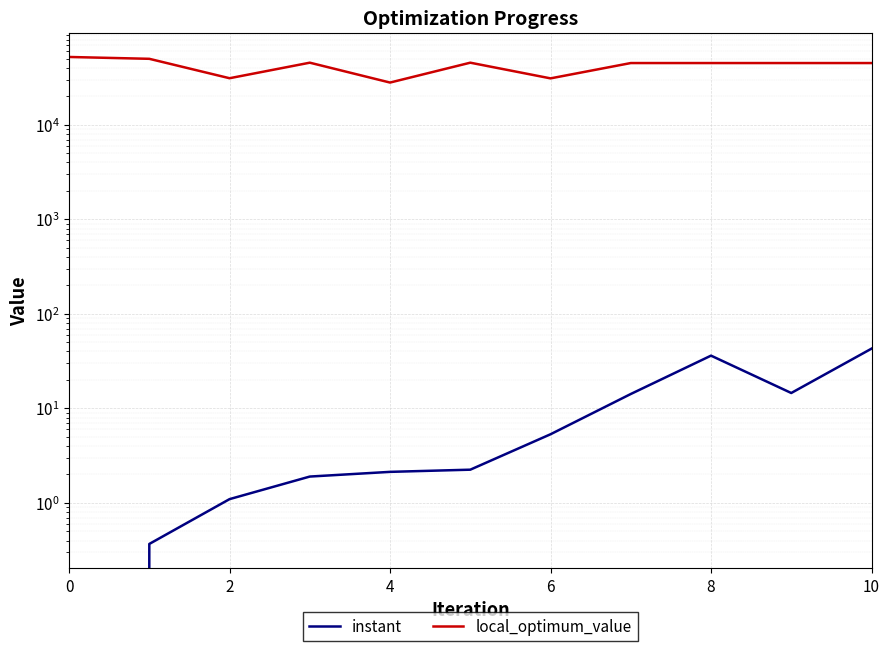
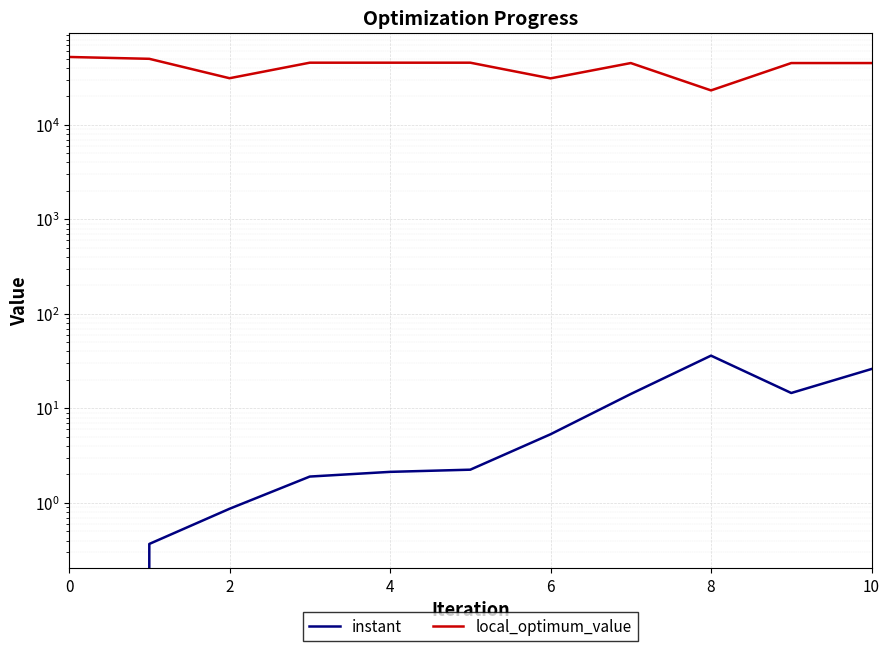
instant, 2: 1.1 -> 0.9
local_optimum_value, 4: 28000 -> 50000
local_optimum_value, 8: 50000 -> 23000
instant, 10: 40 -> 26
